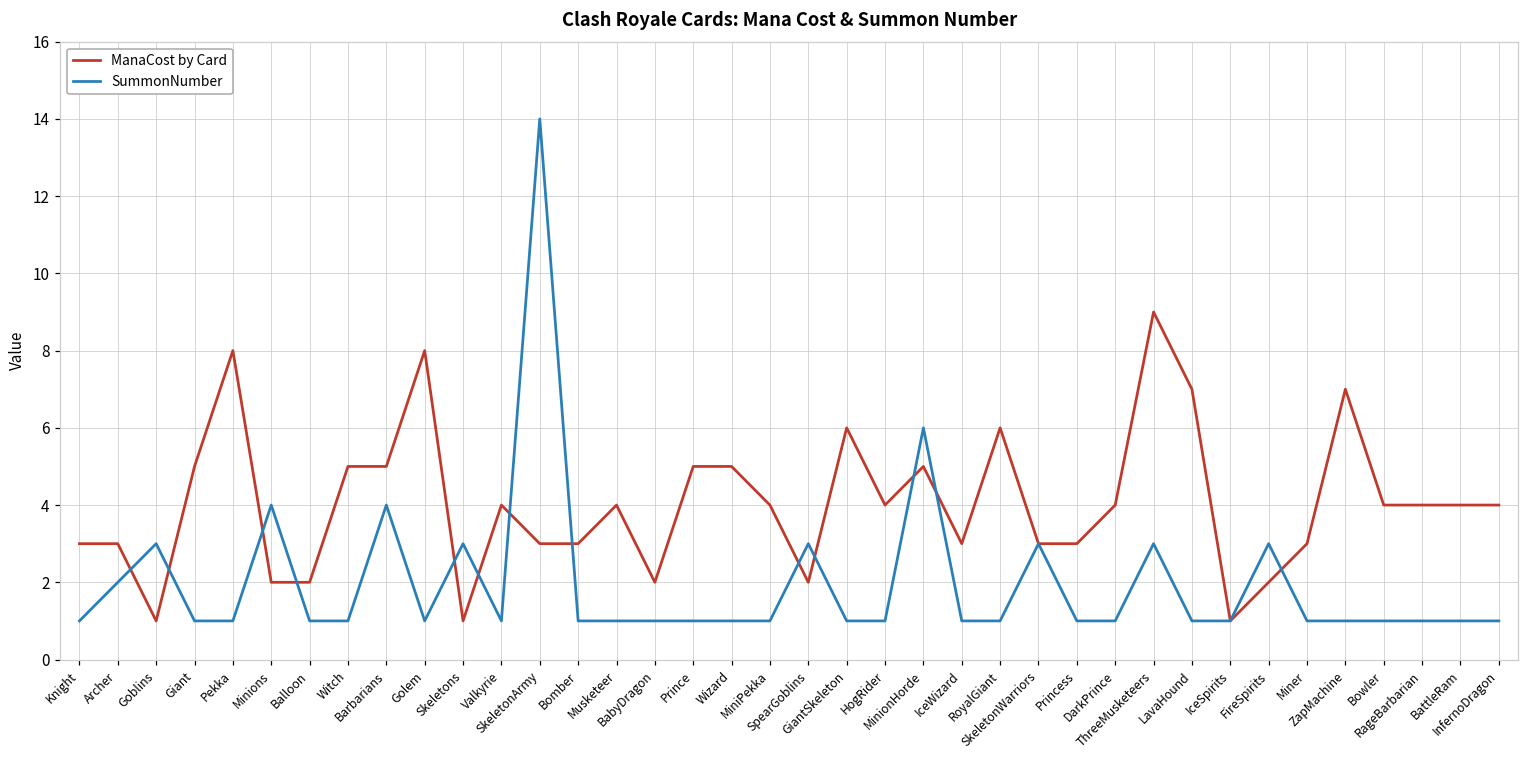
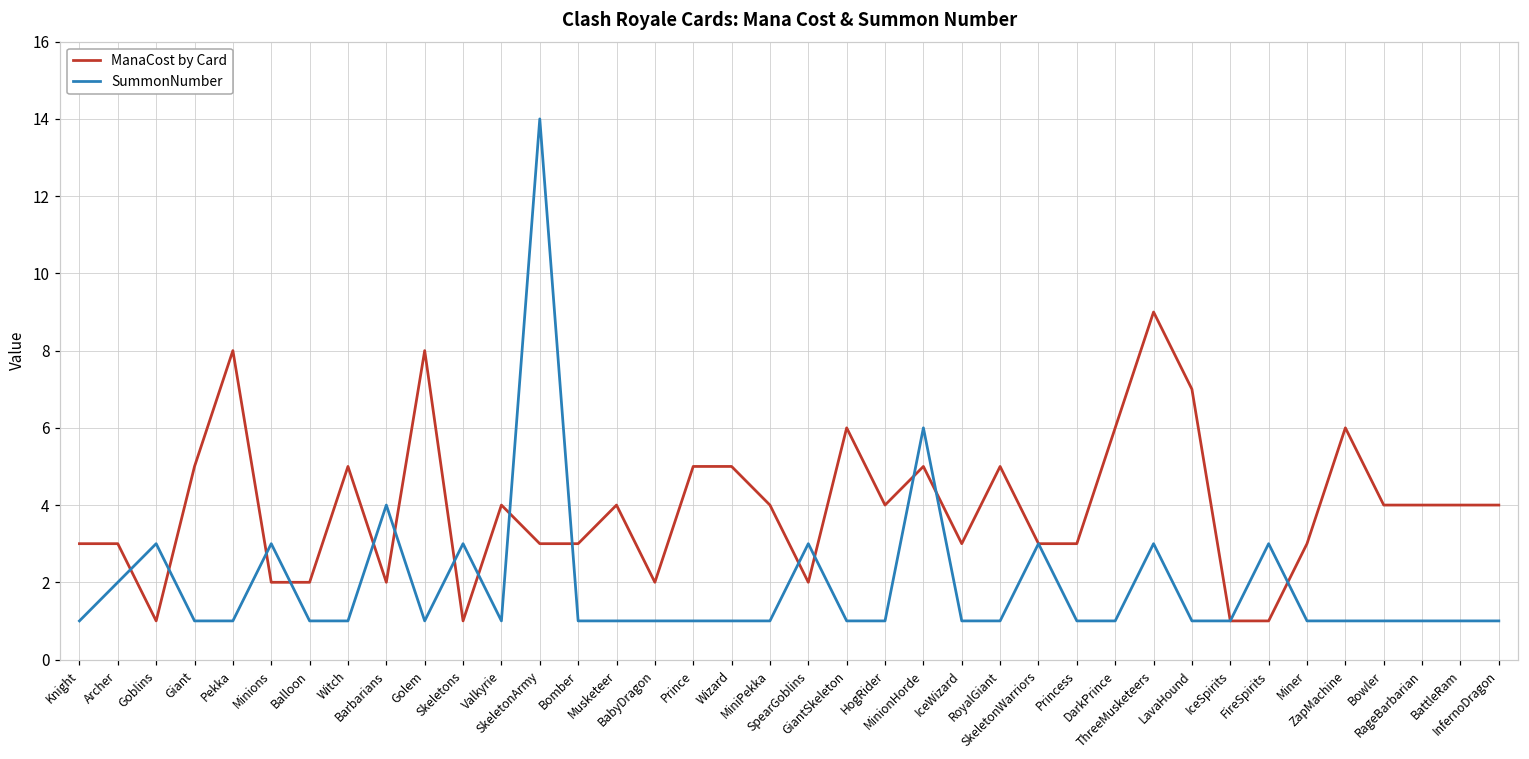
SummonNumber, Minions: 4 -> 3
ManaCost by Card, Barbarians: 5 -> 2
ManaCost by Card, RoyalGiant: 6 -> 5
ManaCost by Card, DarkPrince: 4 -> 6
ManaCost by Card, FireSpirits: 2 -> 1
ManaCost by Card, ZapMachine: 7 -> 6
